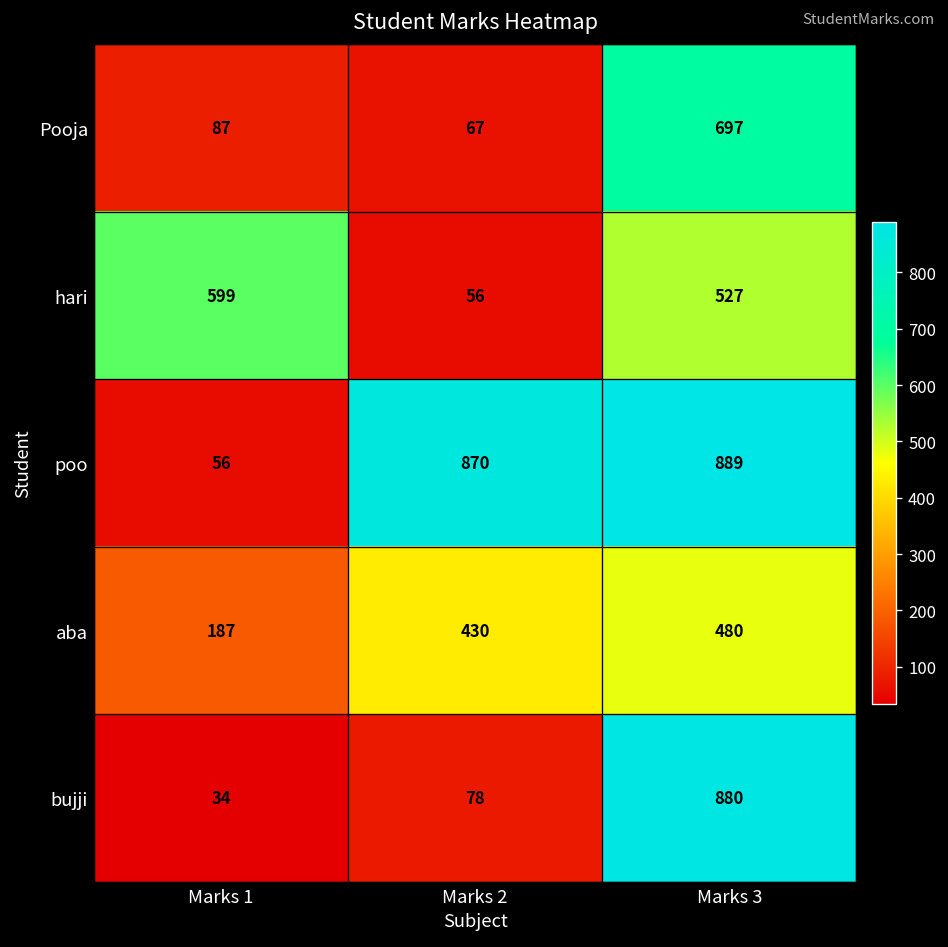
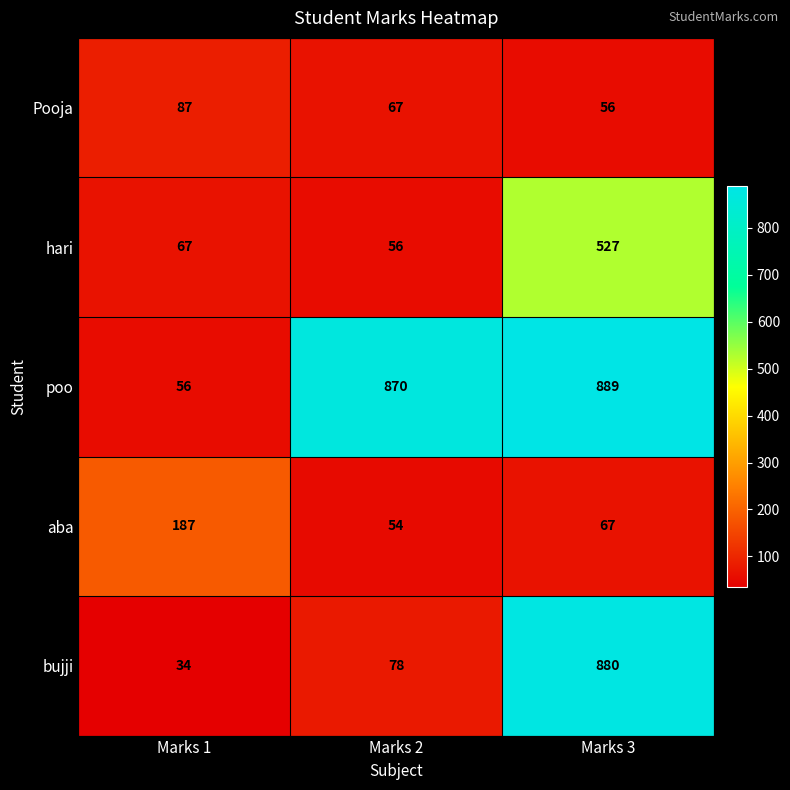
Pooja, Marks 3: 697 -> 56
hari, Marks 1: 599 -> 67
aba, Marks 2: 430 -> 54
aba, Marks 3: 480 -> 67
